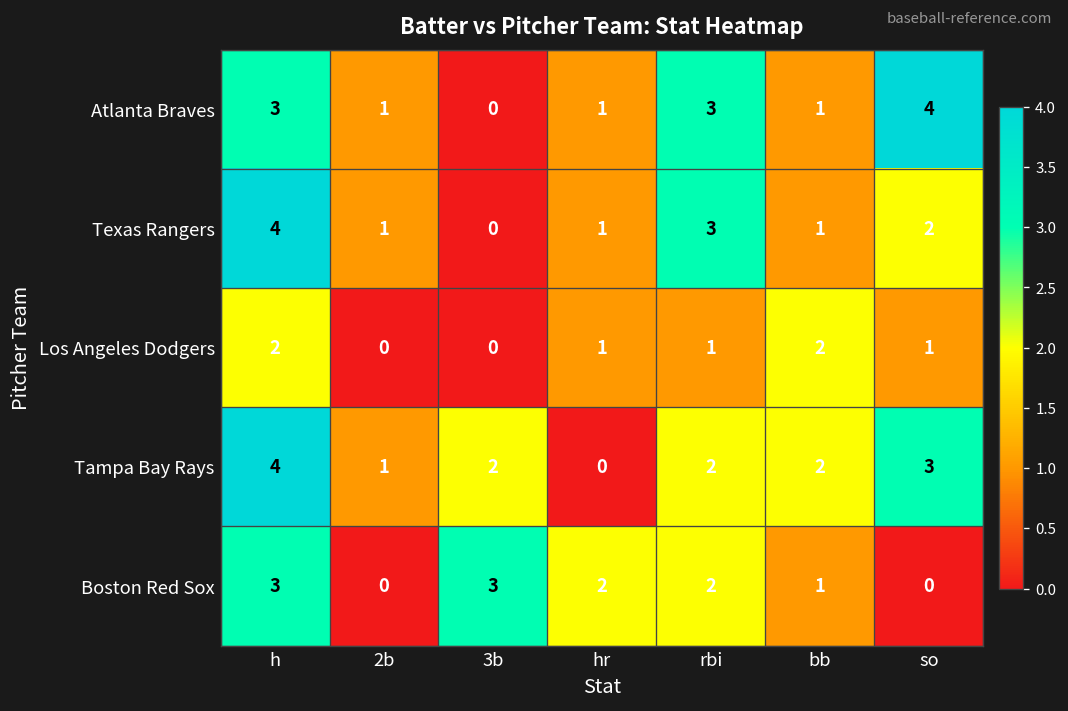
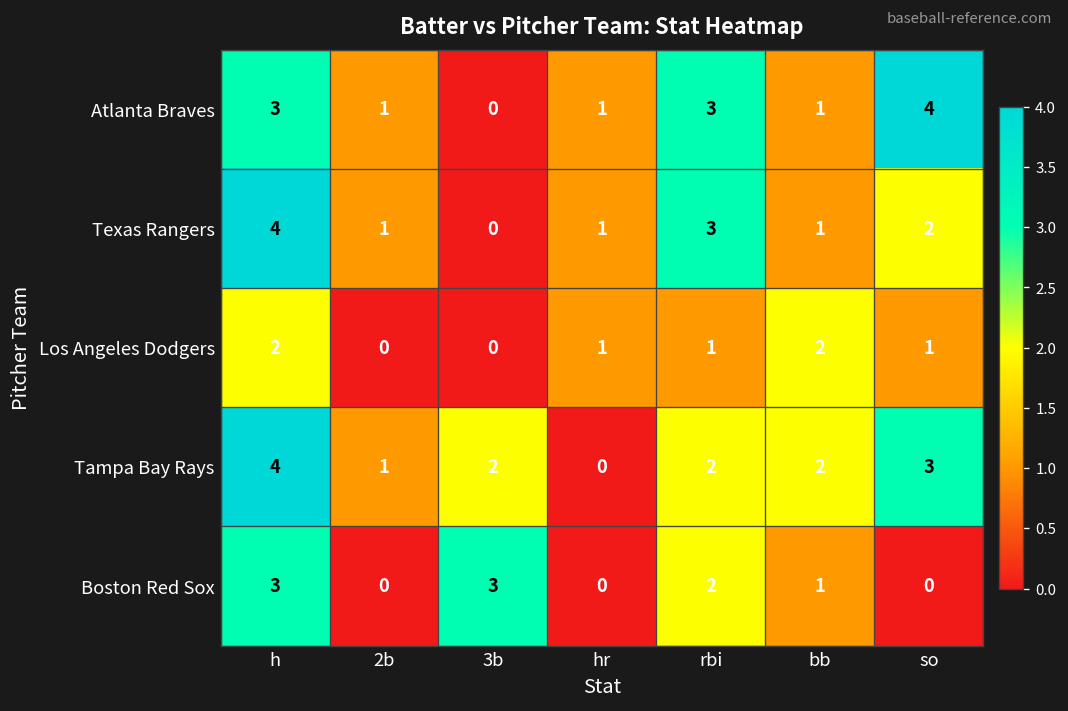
Boston Red Sox, hr: 2 -> 0
